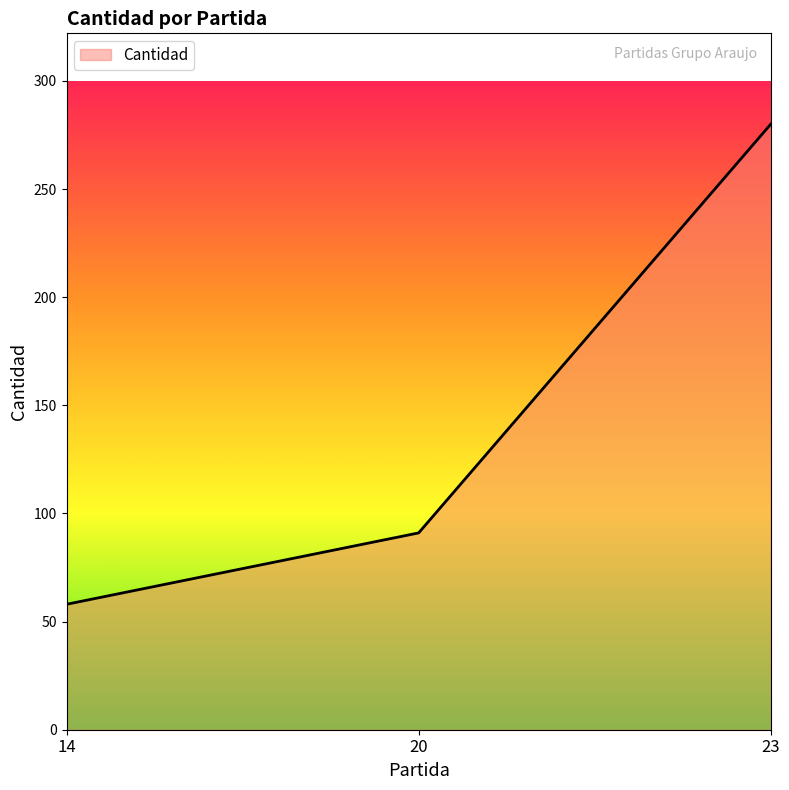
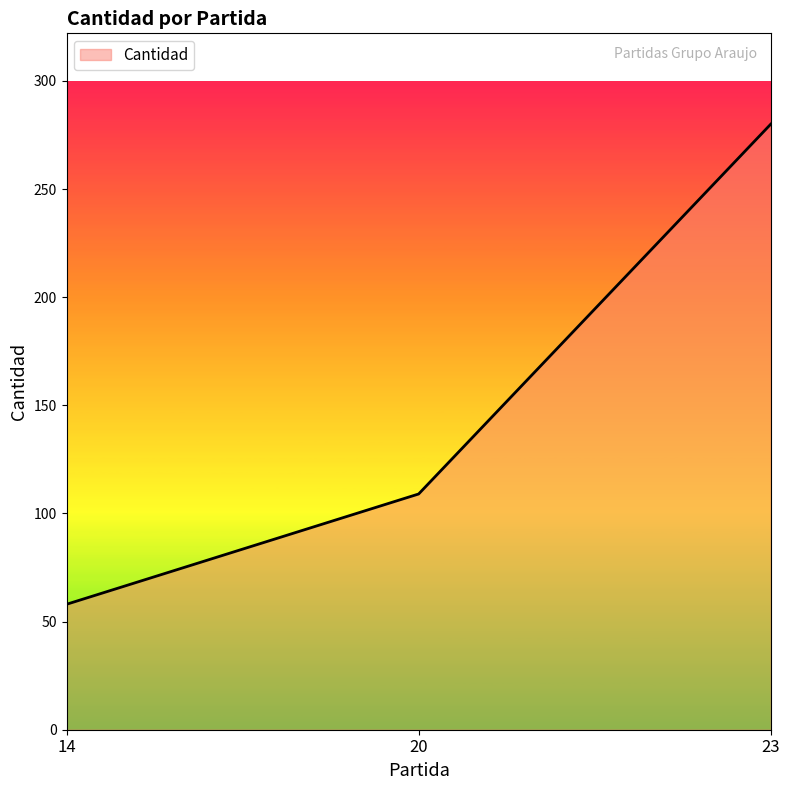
20: 91 -> 109
